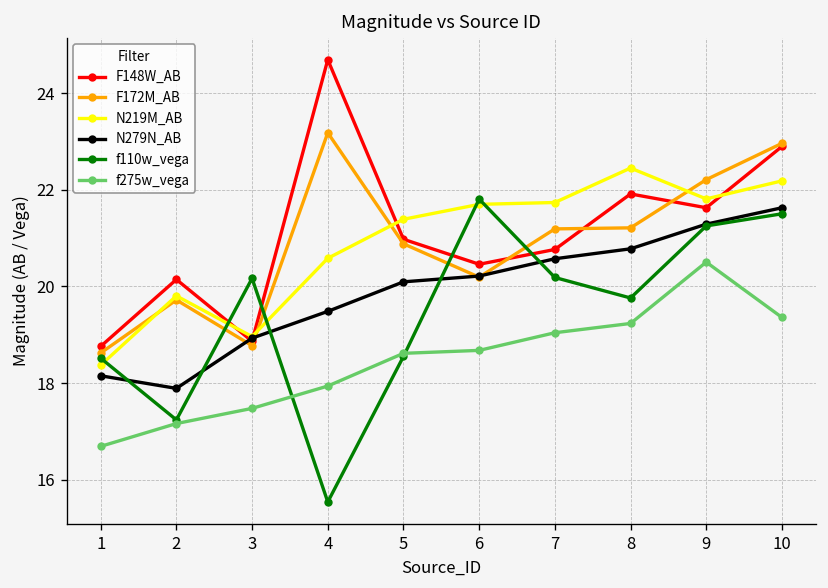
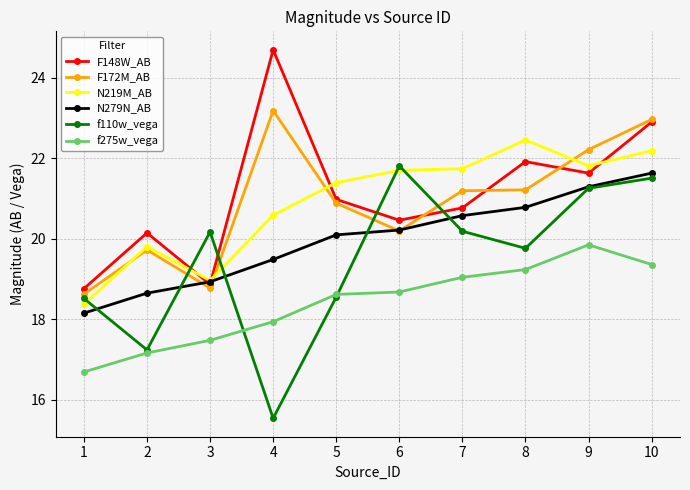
N279N_AB, 2: 17.9 -> 18.6
f275w_vega, 9: 20.5 -> 19.8
